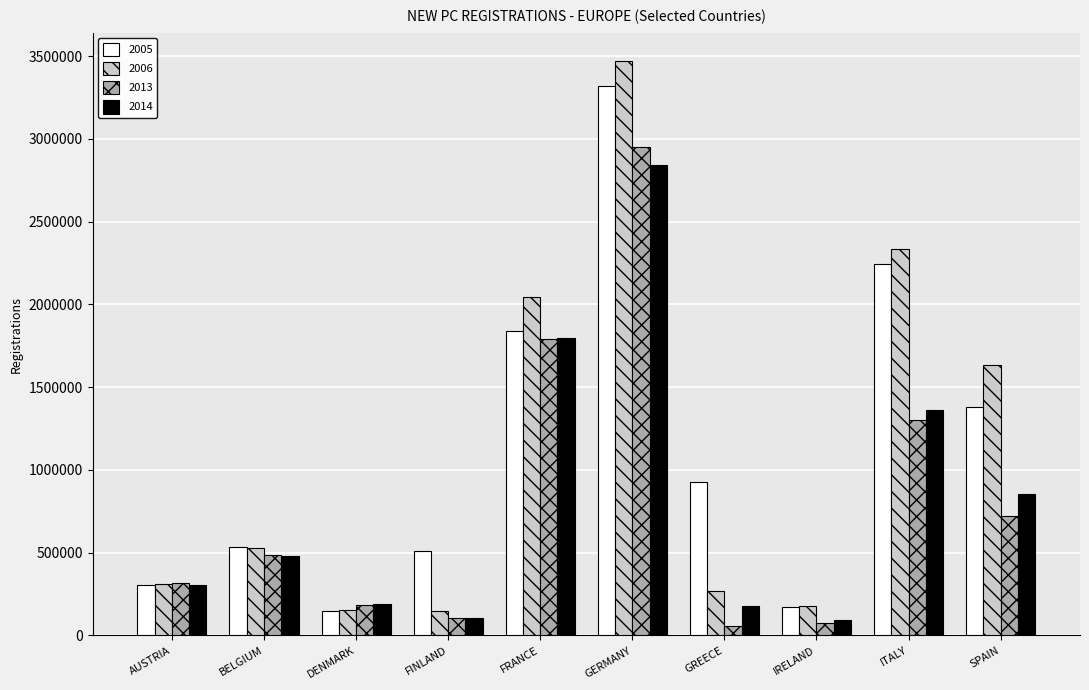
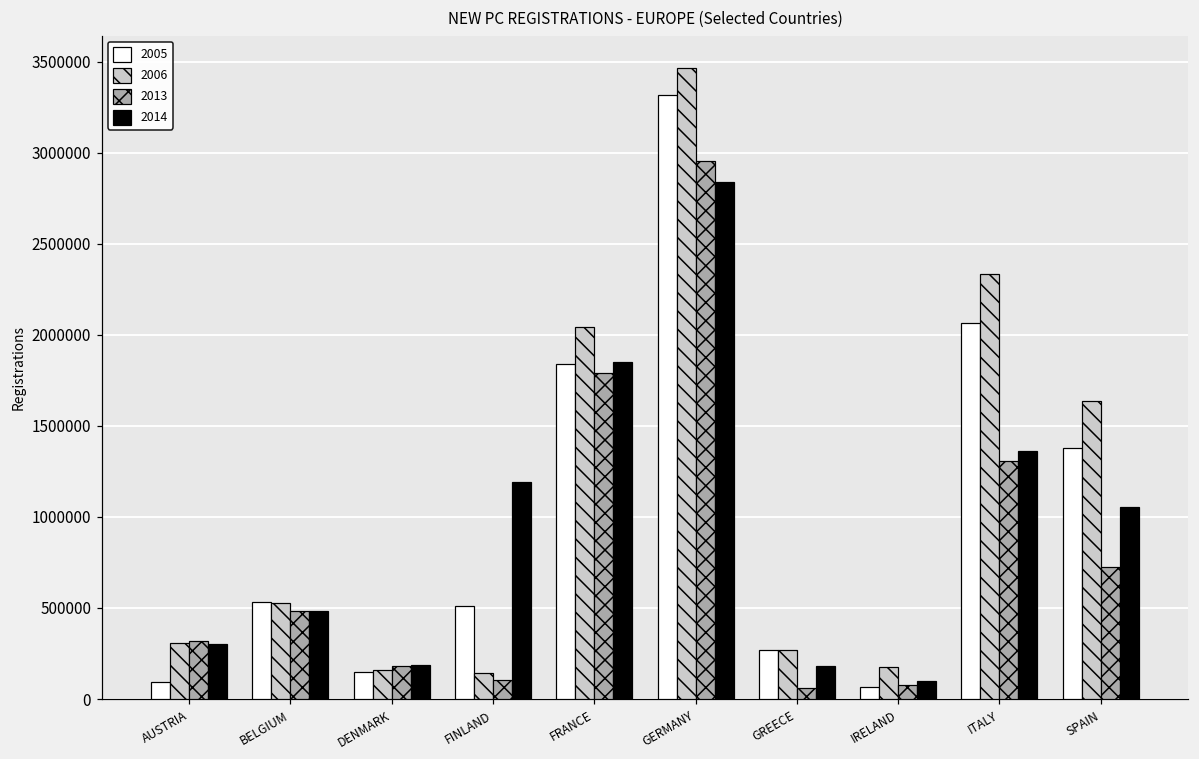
2005, AUSTRIA: 310000 -> 90000
2014, FINLAND: 110000 -> 1190000
2014, FRANCE: 1800000 -> 1850000
2005, GREECE: 920000 -> 270000
2005, IRELAND: 170000 -> 60000
2005, ITALY: 2240000 -> 2060000
2014, SPAIN: 860000 -> 1060000
